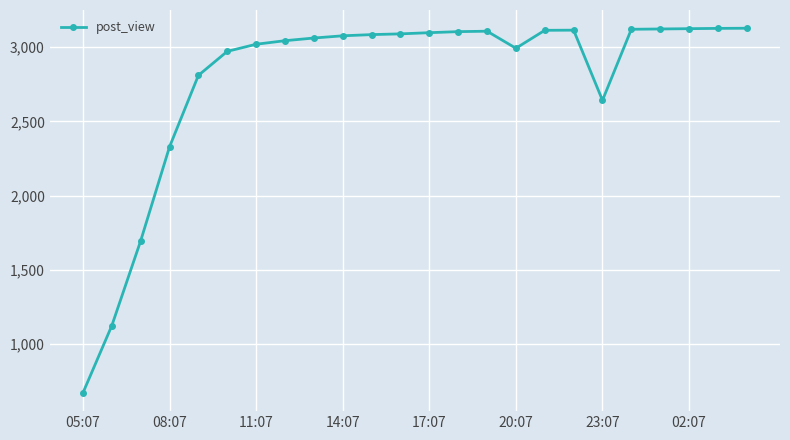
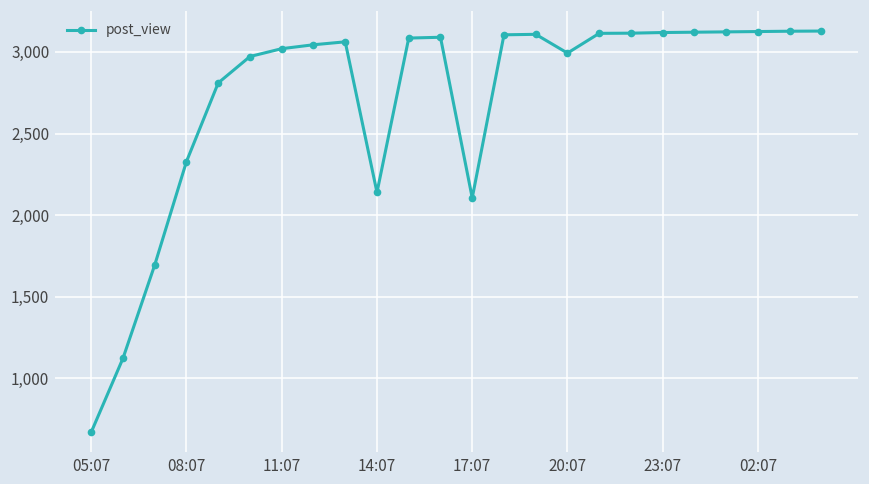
14:07: 3,080 -> 2,140
17:07: 3,100 -> 2,110
23:07: 2,640 -> 3,120
